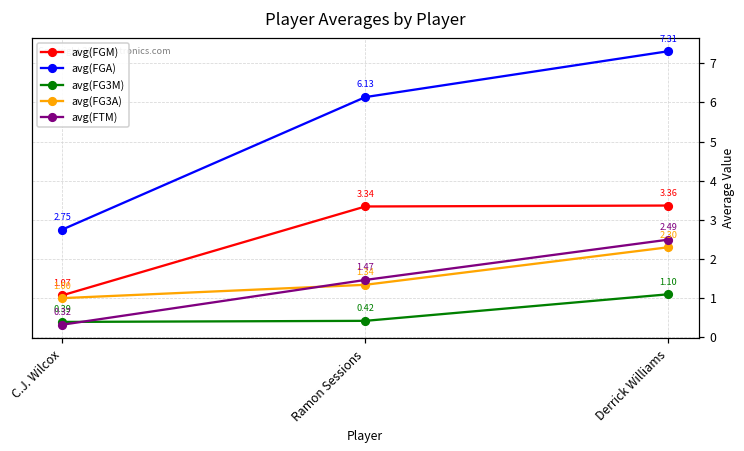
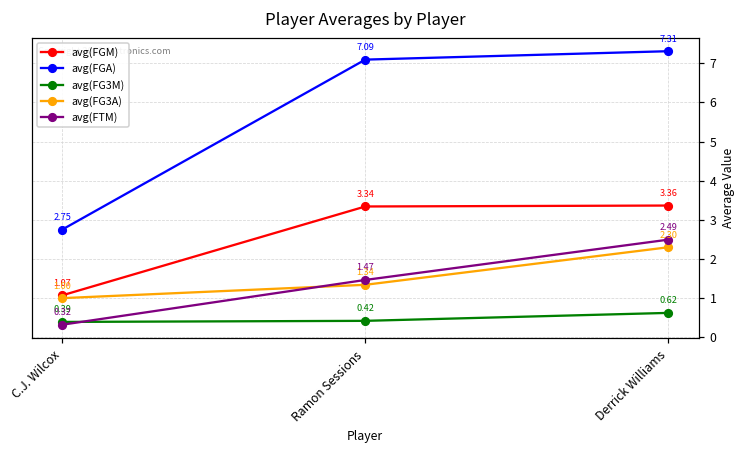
avg(FGA), Ramon Sessions: 6.13 -> 7.09
avg(FG3M), Derrick Williams: 1.10 -> 0.62
